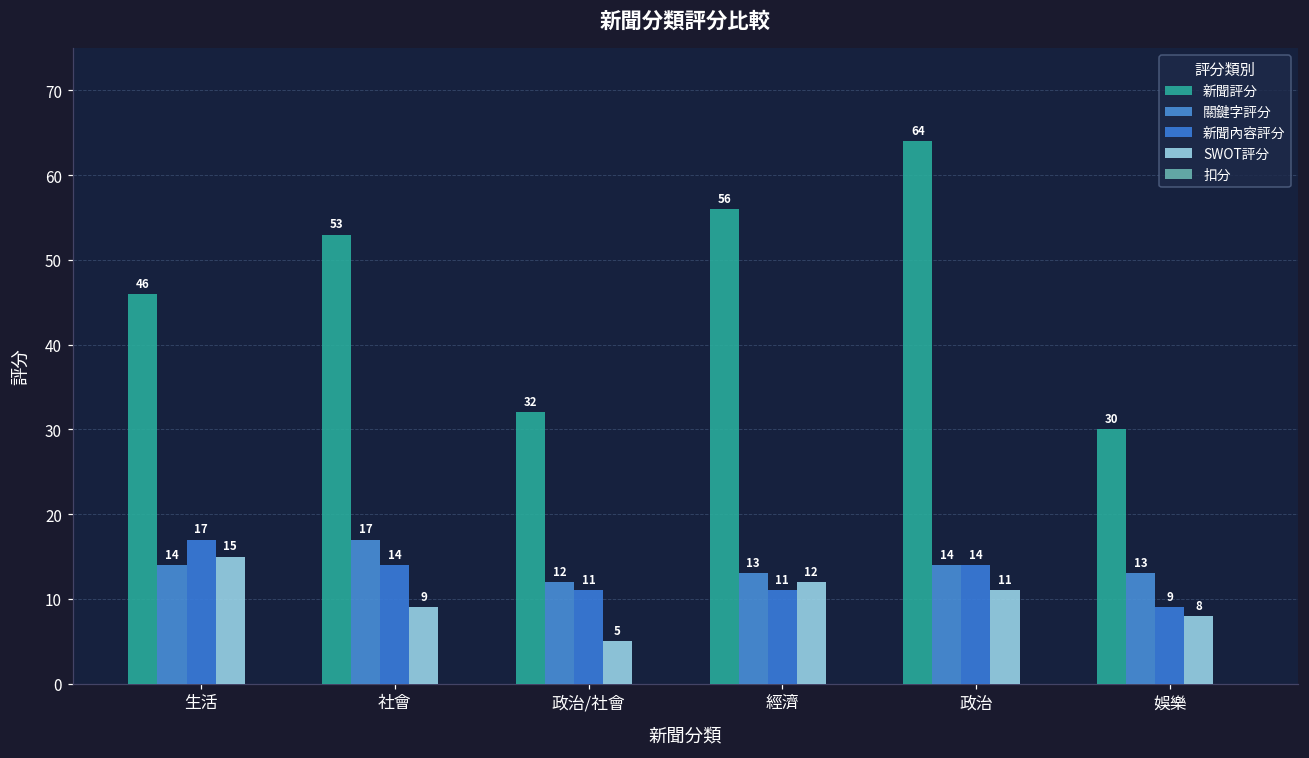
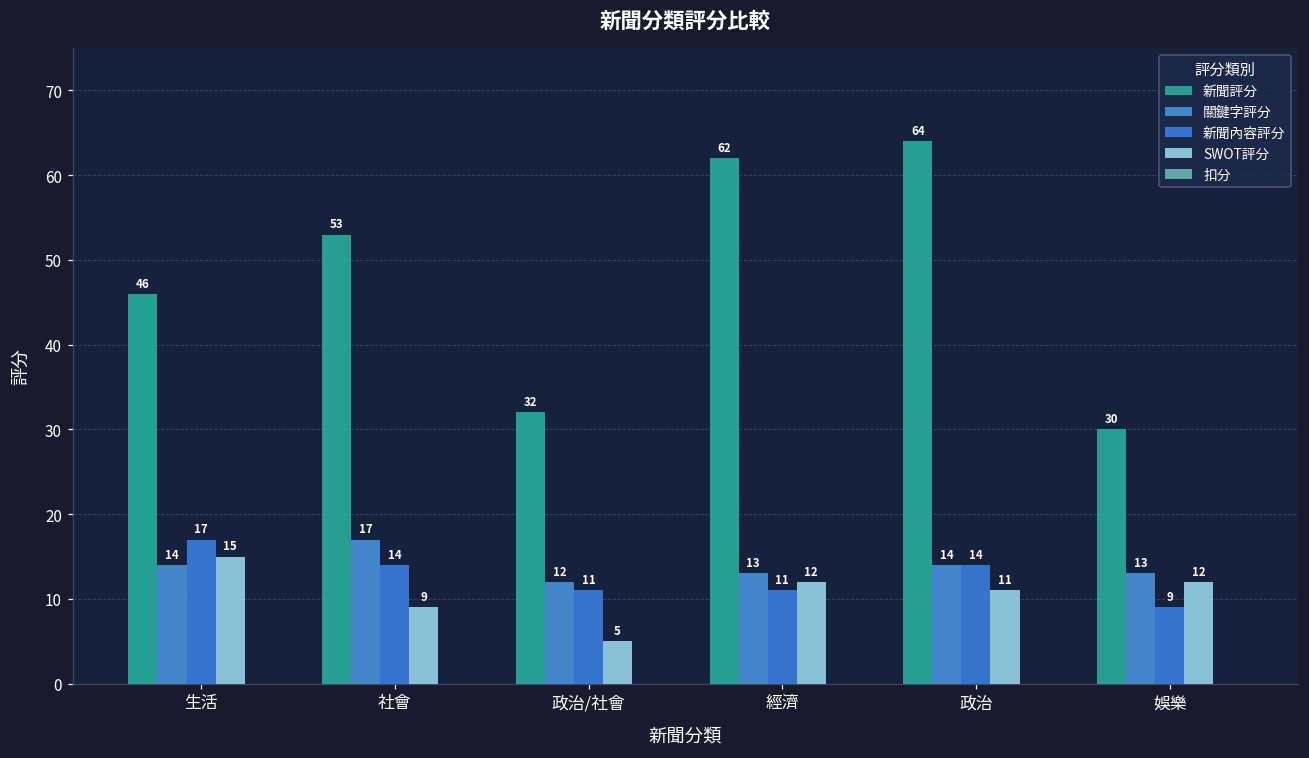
新聞評分, 經濟: 56 -> 62
SWOT評分, 娛樂: 8 -> 12
